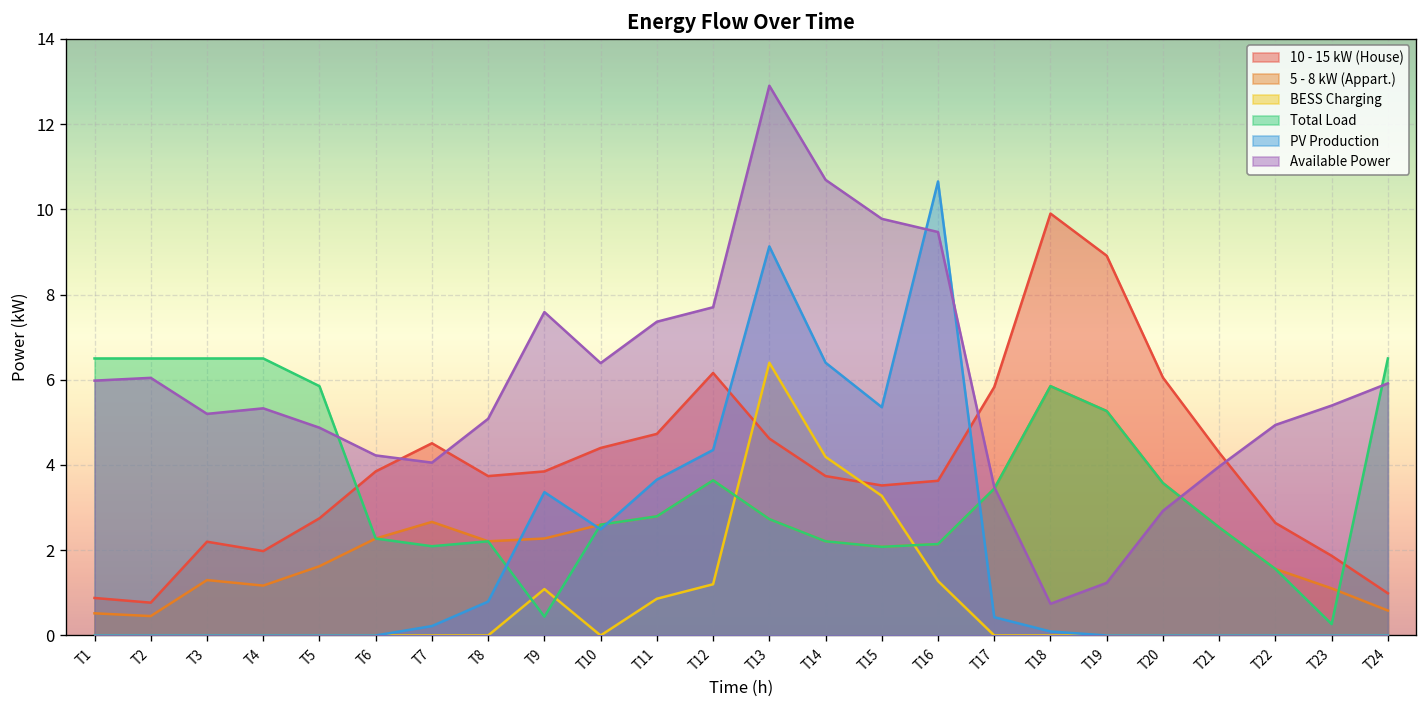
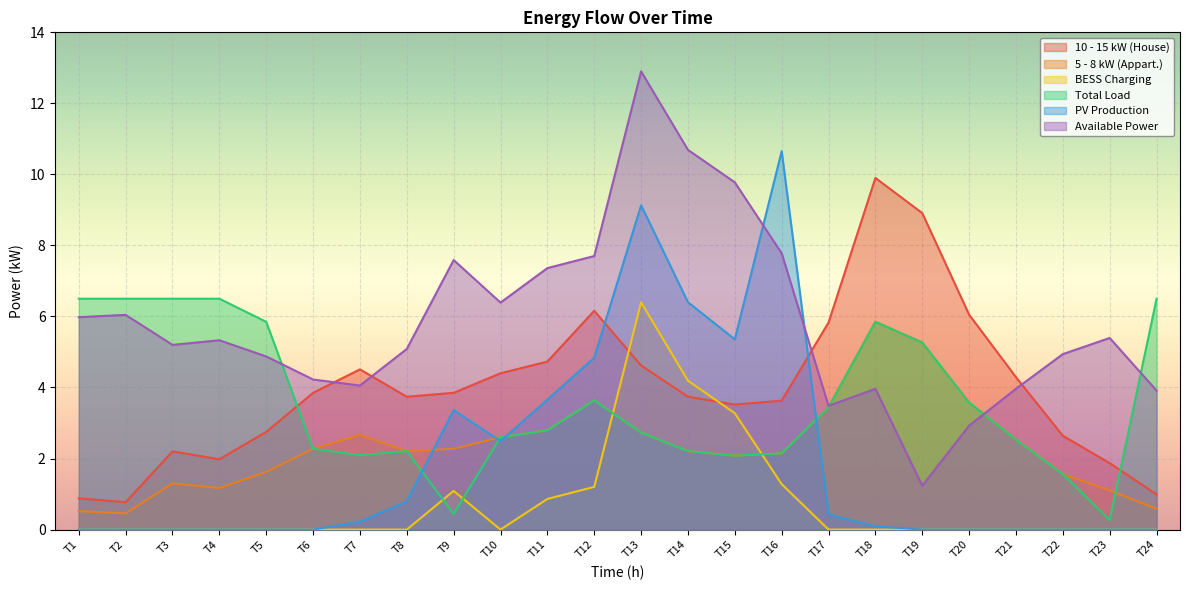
PV Production, T12: 4.4 -> 4.8
Available Power, T16: 9.5 -> 7.8
Available Power, T18: 0.7 -> 4.0
Available Power, T24: 5.9 -> 3.9
